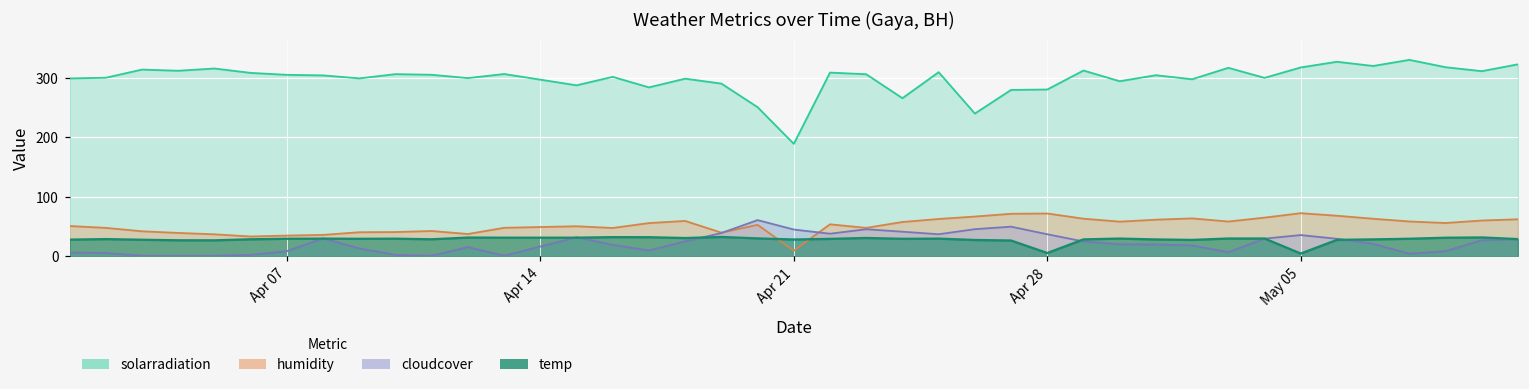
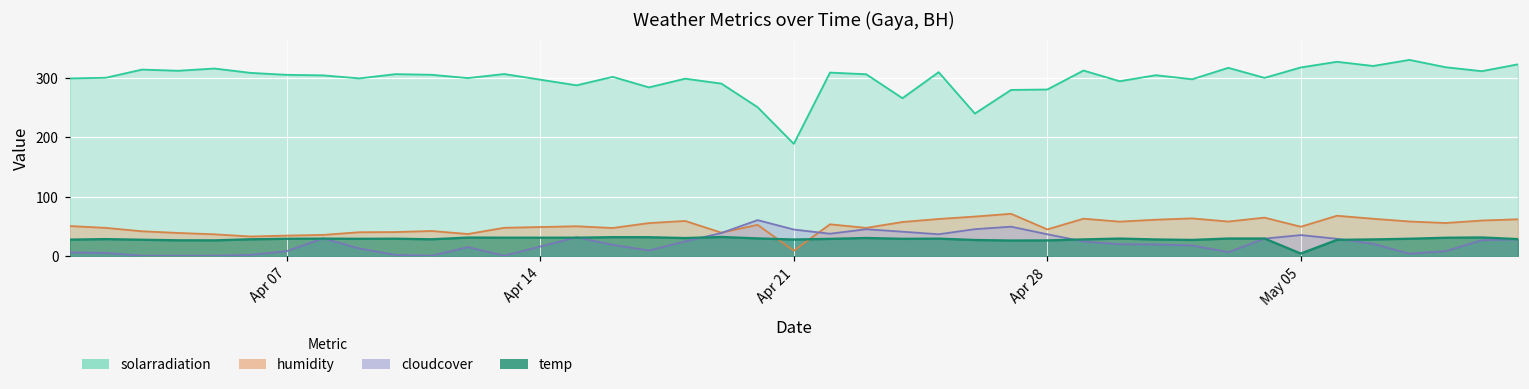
humidity, Apr 28: 70 -> 40
temp, Apr 28: 0 -> 30
humidity, May 05: 70 -> 50
